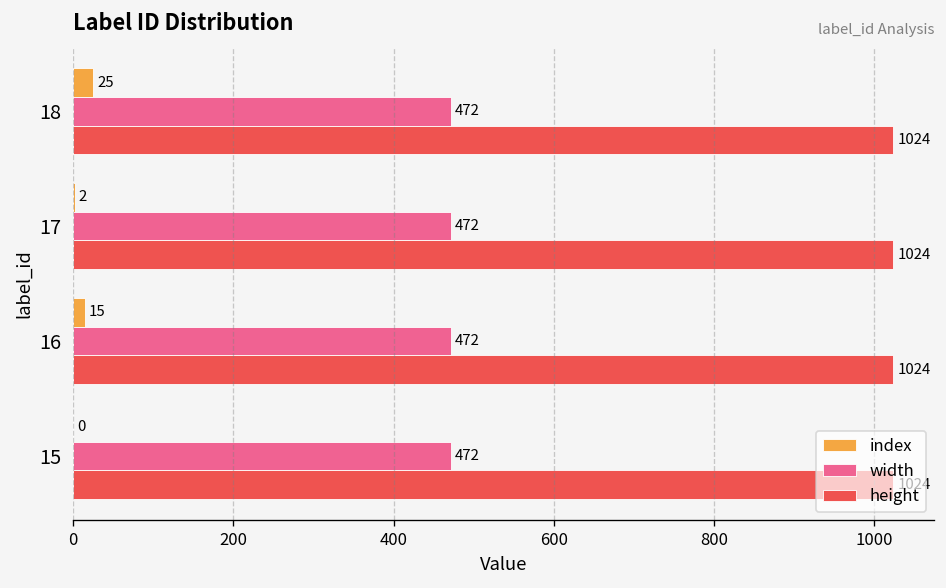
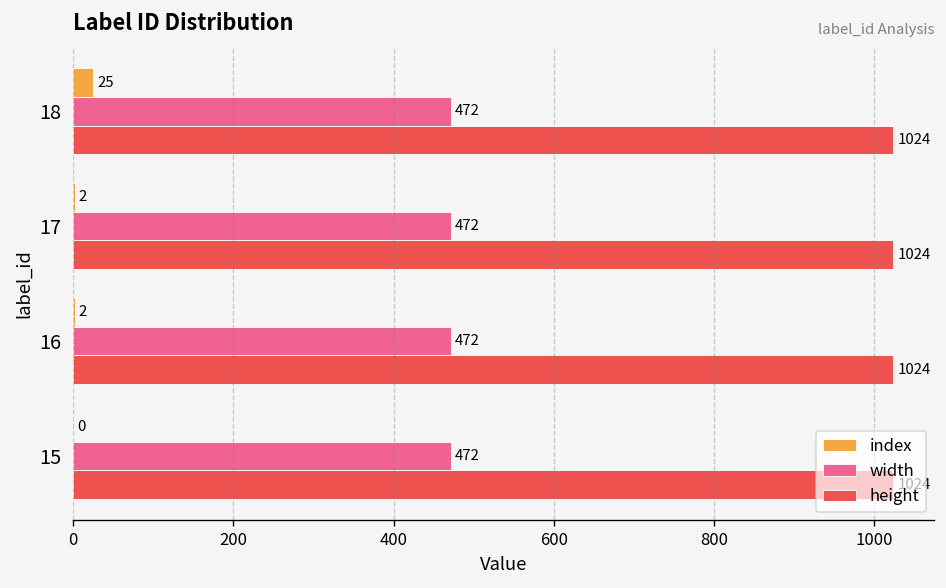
index, 16: 15 -> 2
